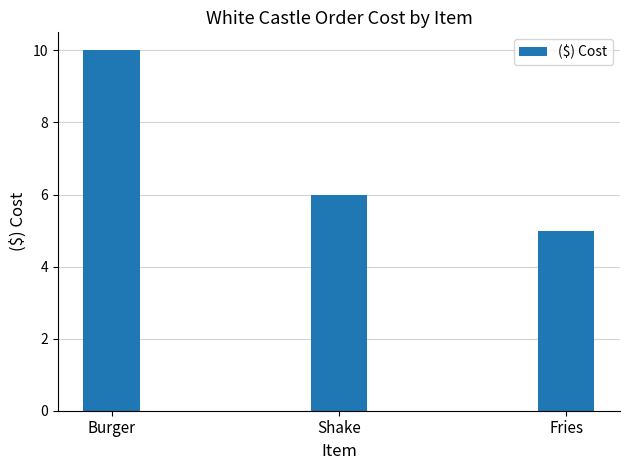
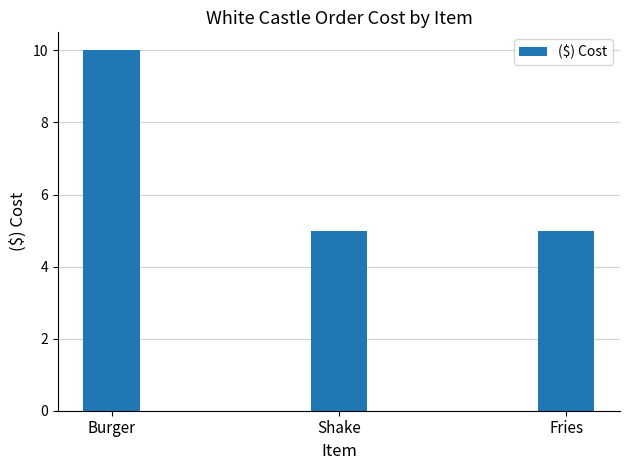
Shake: 6 -> 5
